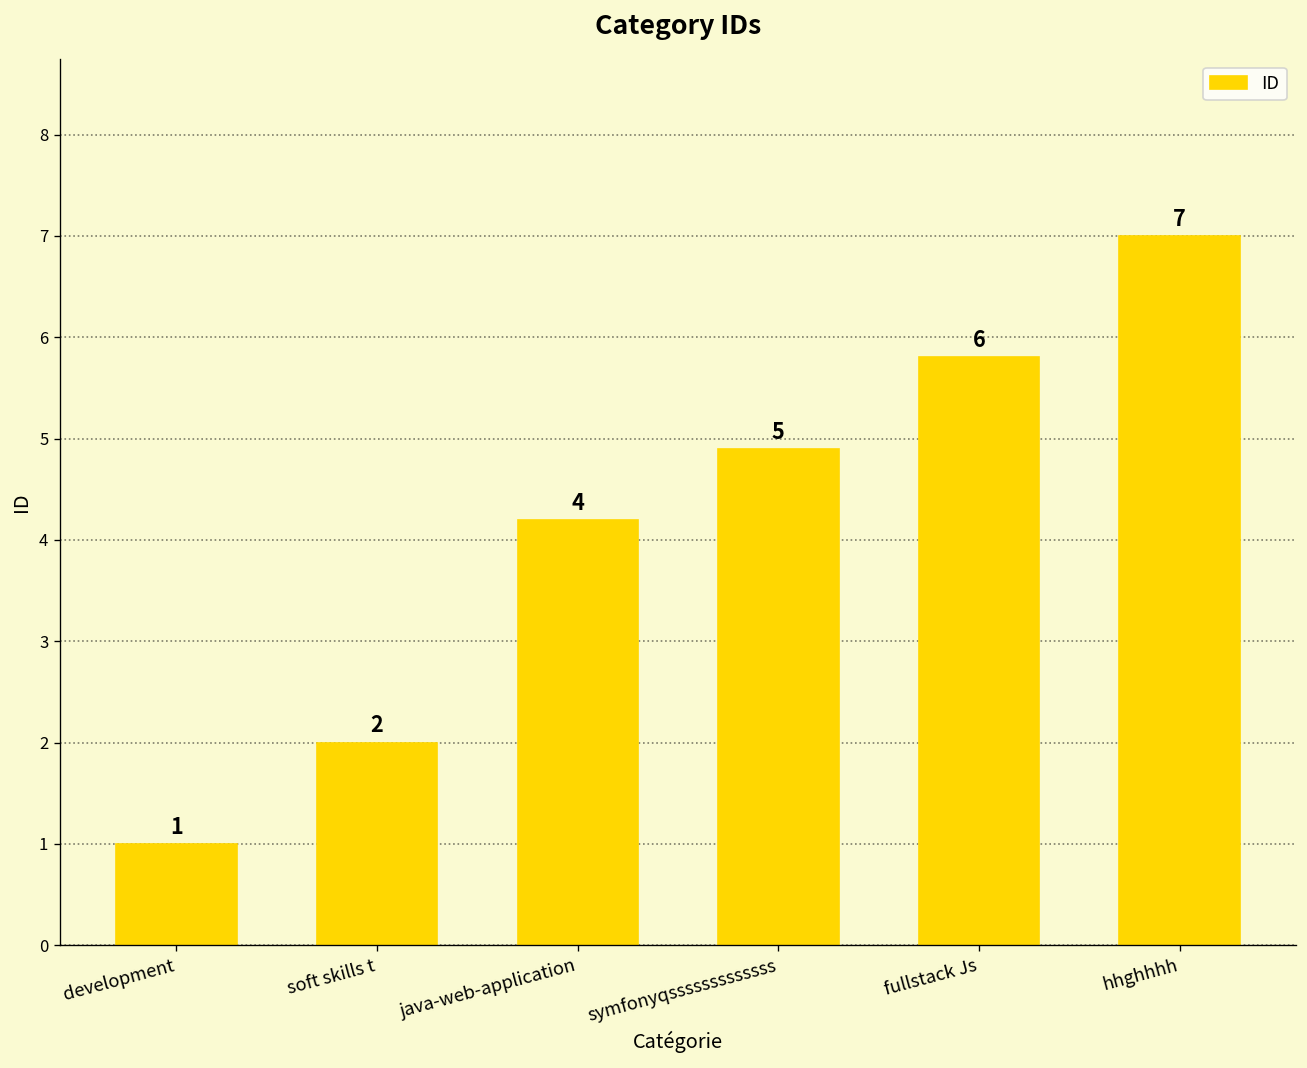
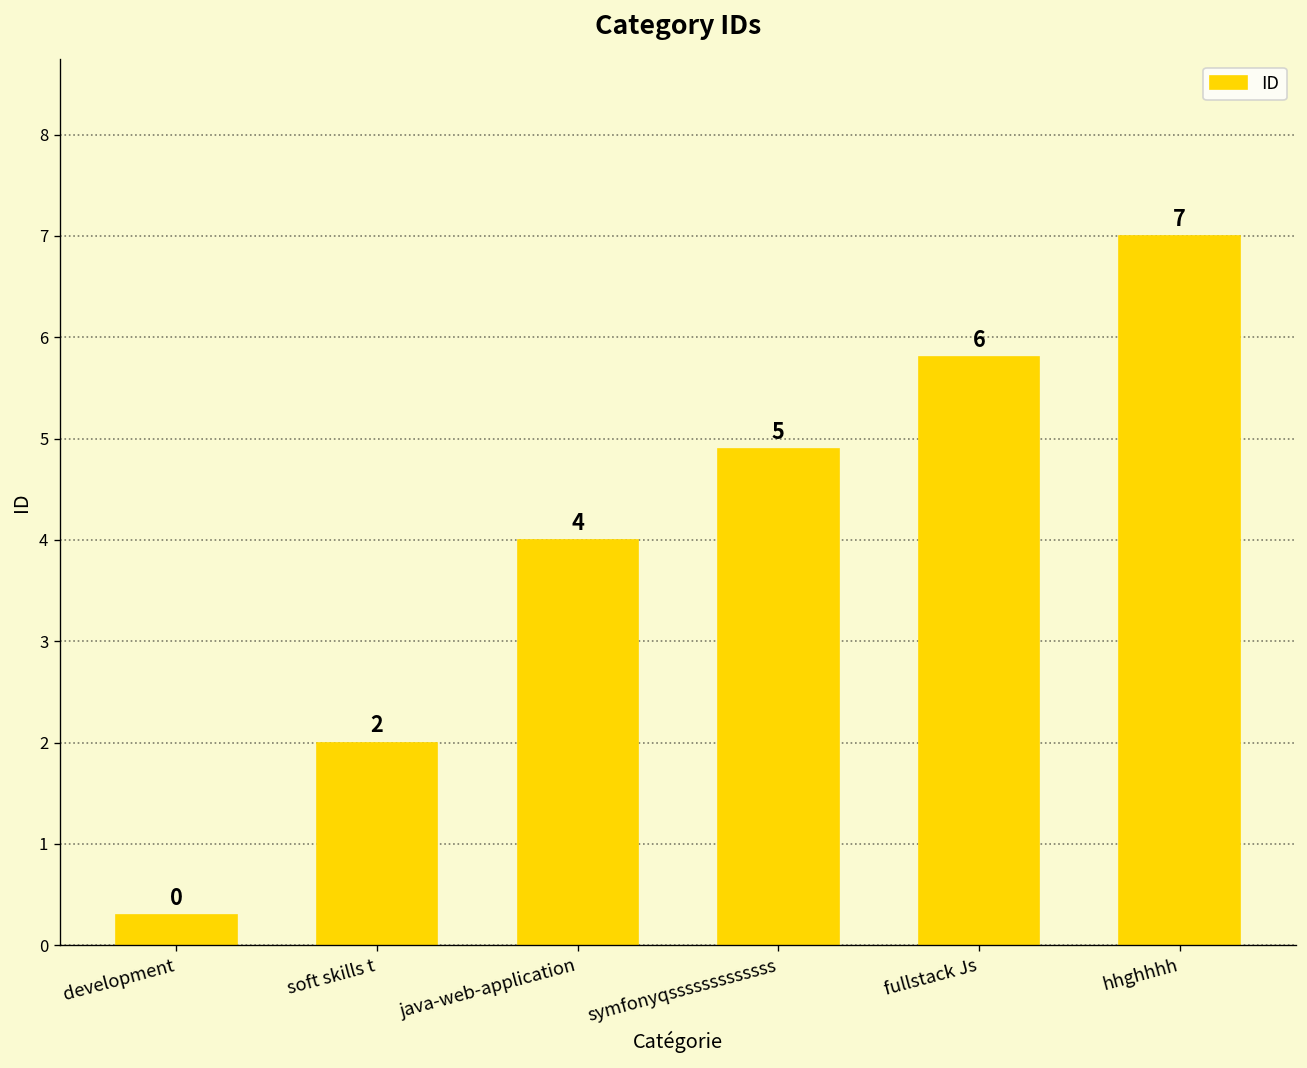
development: 1 -> 0
java-web-application: 4.2 -> 4.0
